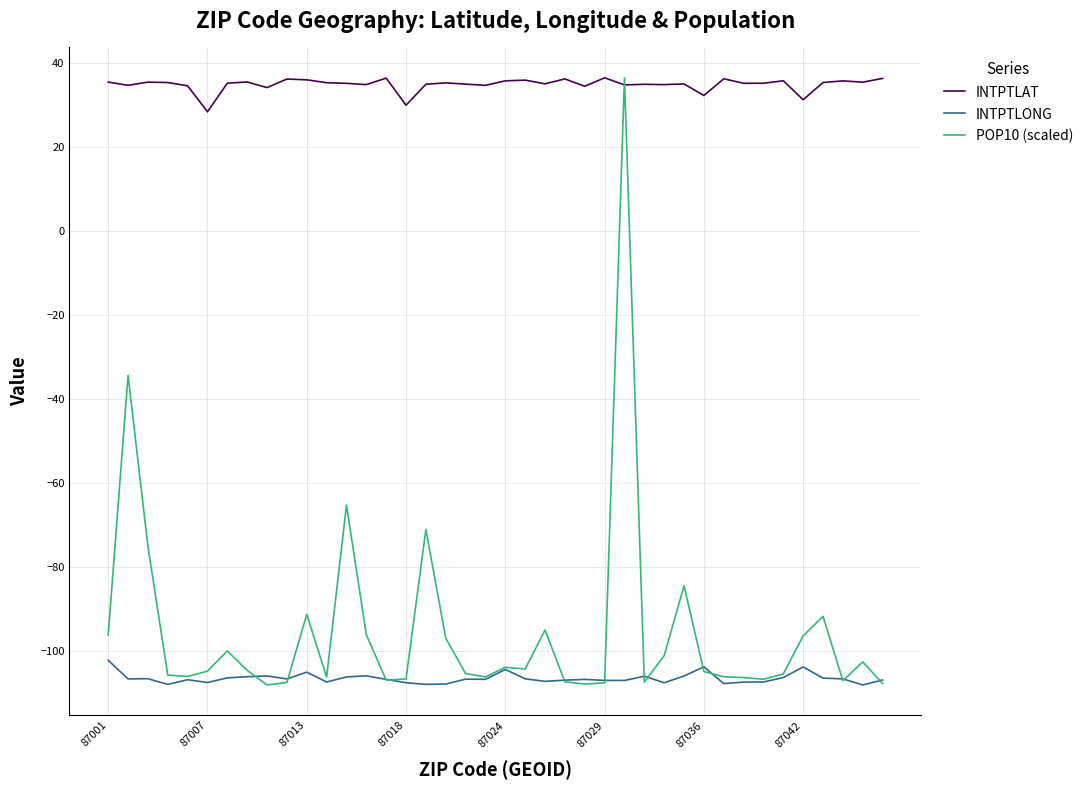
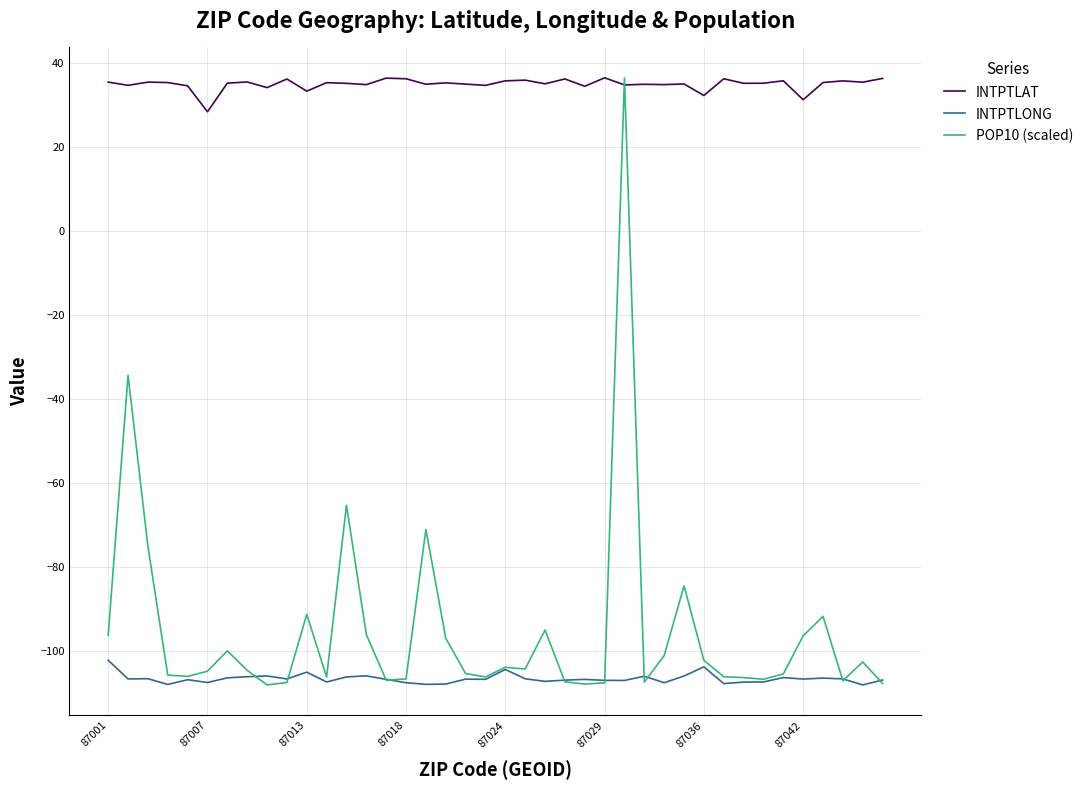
INTPTLAT, 87013: 36 -> 33
INTPTLAT, 87018: 30 -> 36
POP10 (scaled), 87036: -105 -> -102
INTPTLONG, 87042: -104 -> -107
